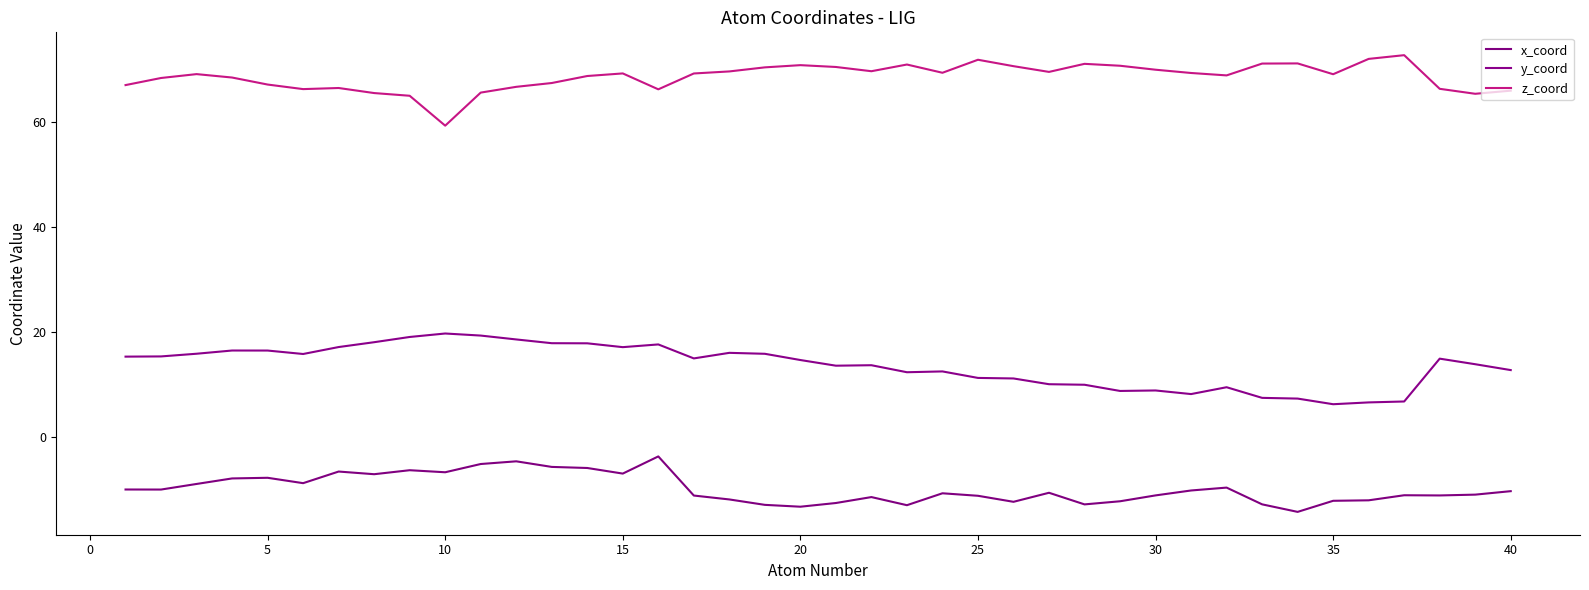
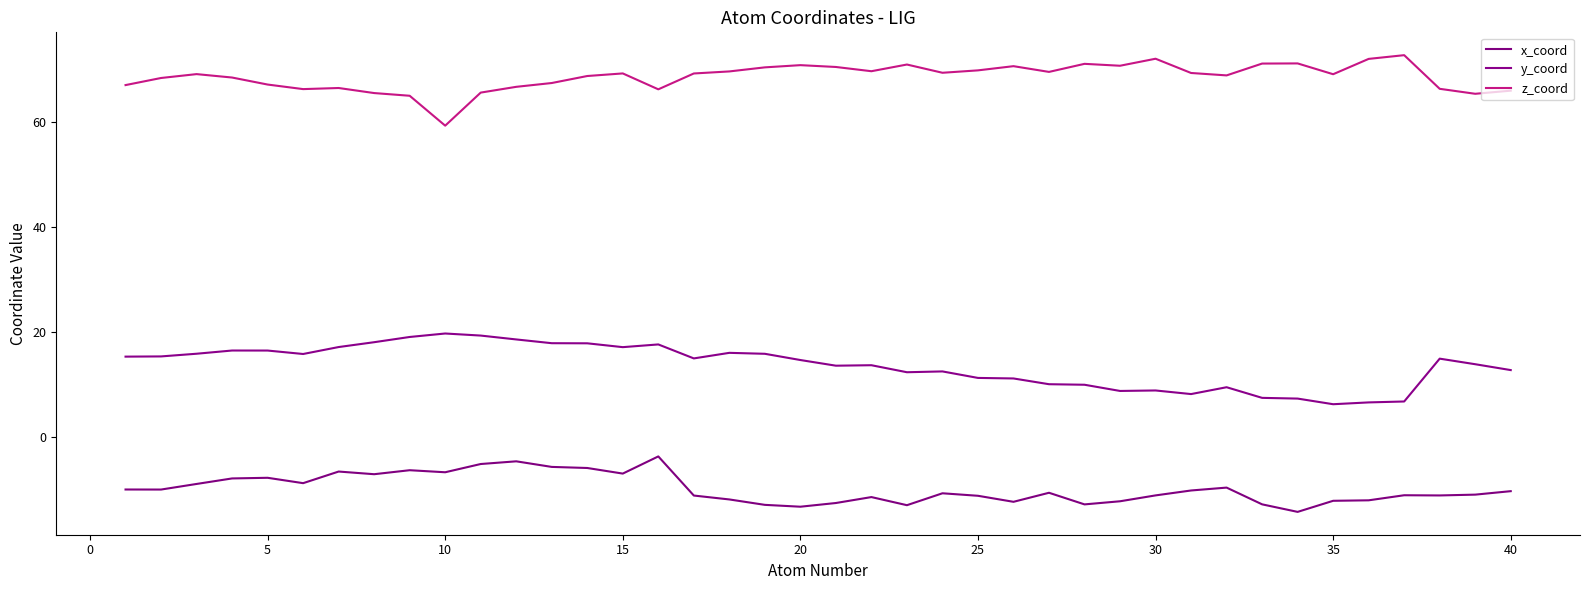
z_coord, 25: 72 -> 70
z_coord, 30: 70 -> 72
